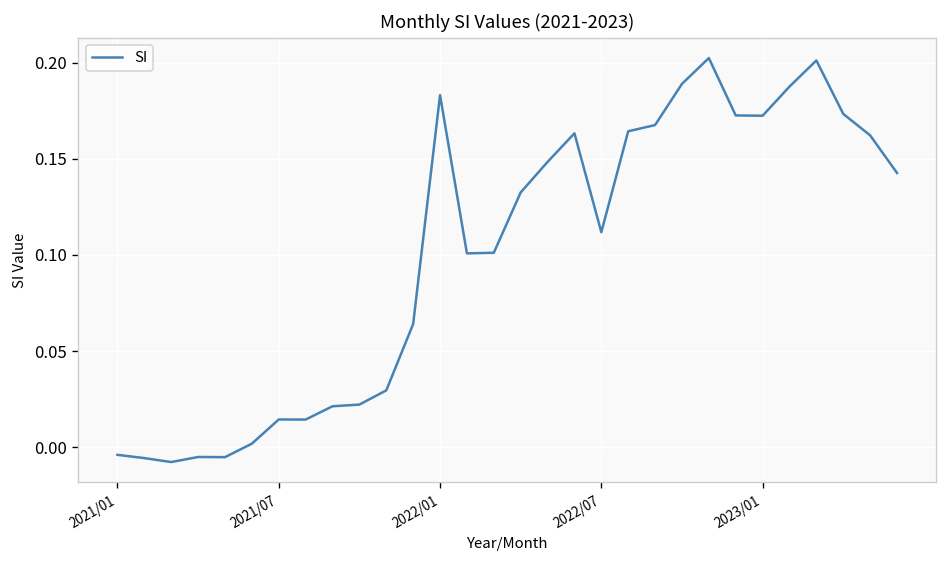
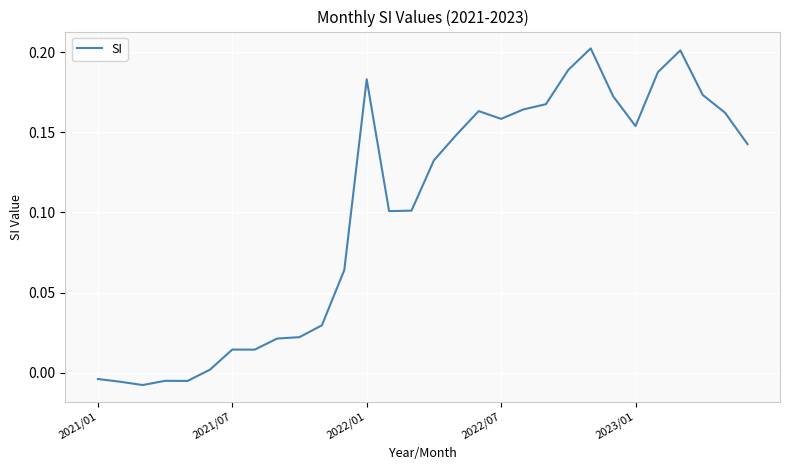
2022/07: 0.112 -> 0.158
2023/01: 0.172 -> 0.154
